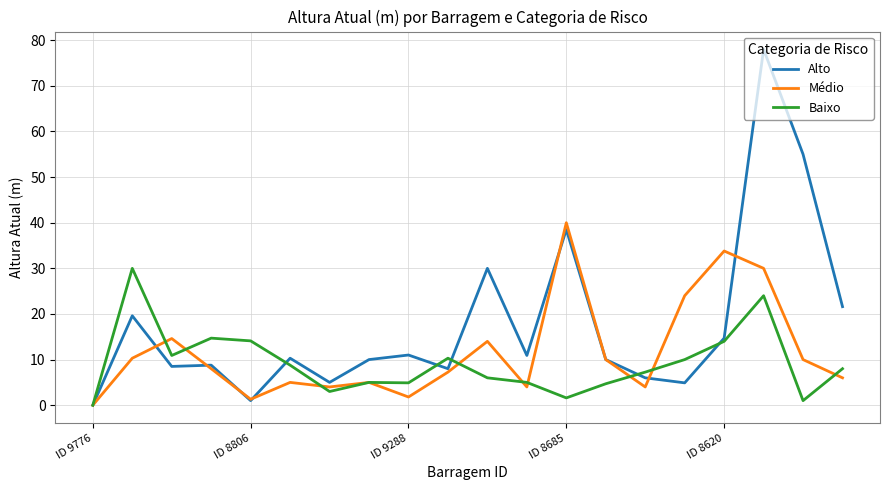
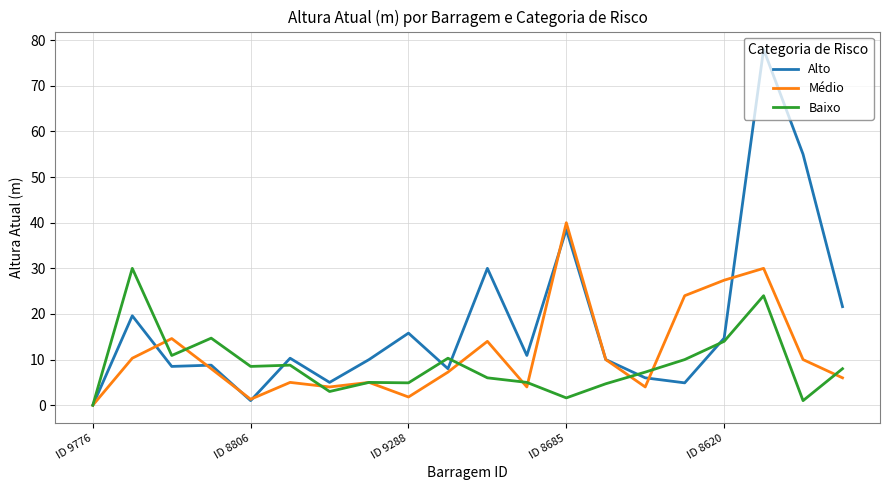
Baixo, ID 8806: 14 -> 9
Alto, ID 9288: 11 -> 16
Médio, ID 8620: 34 -> 27
